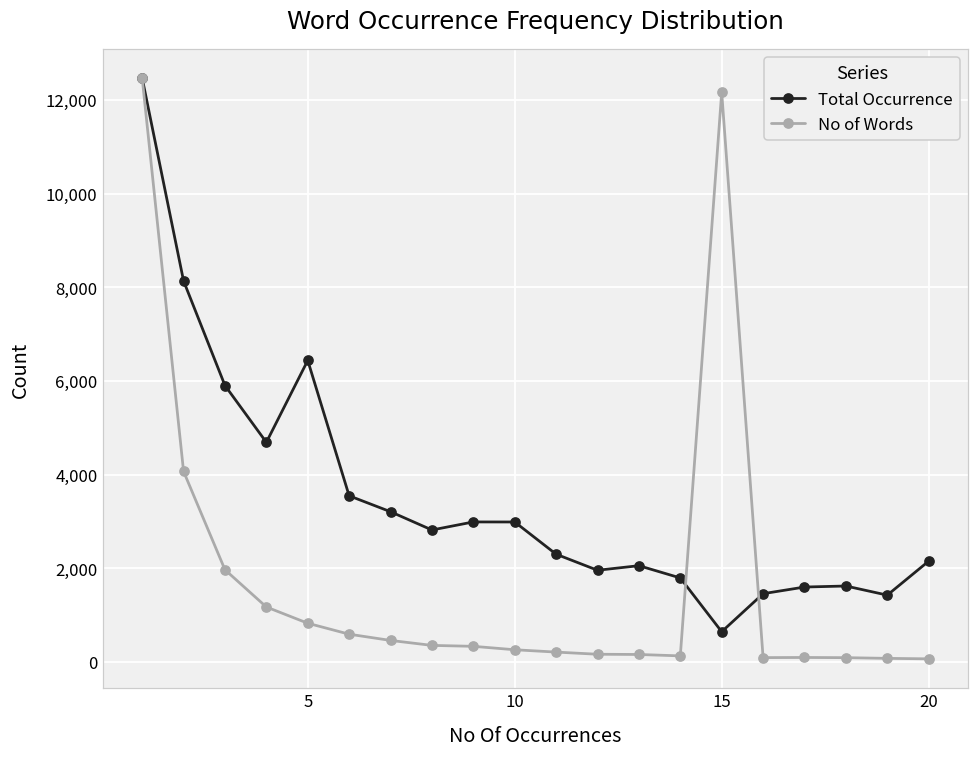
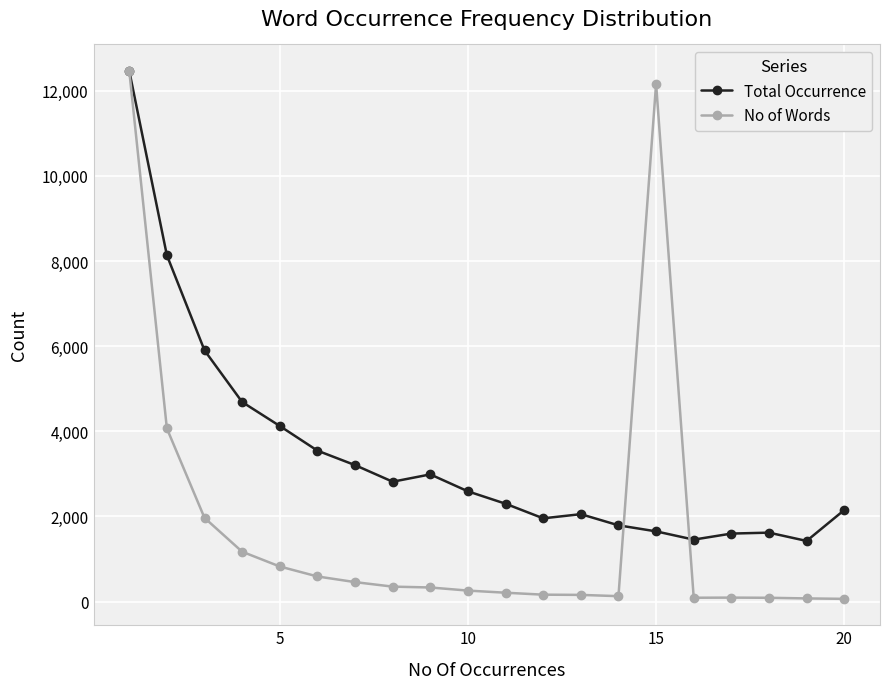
Total Occurrence, 5: 6,400 -> 4,100
Total Occurrence, 10: 3,000 -> 2,600
Total Occurrence, 15: 600 -> 1,700
